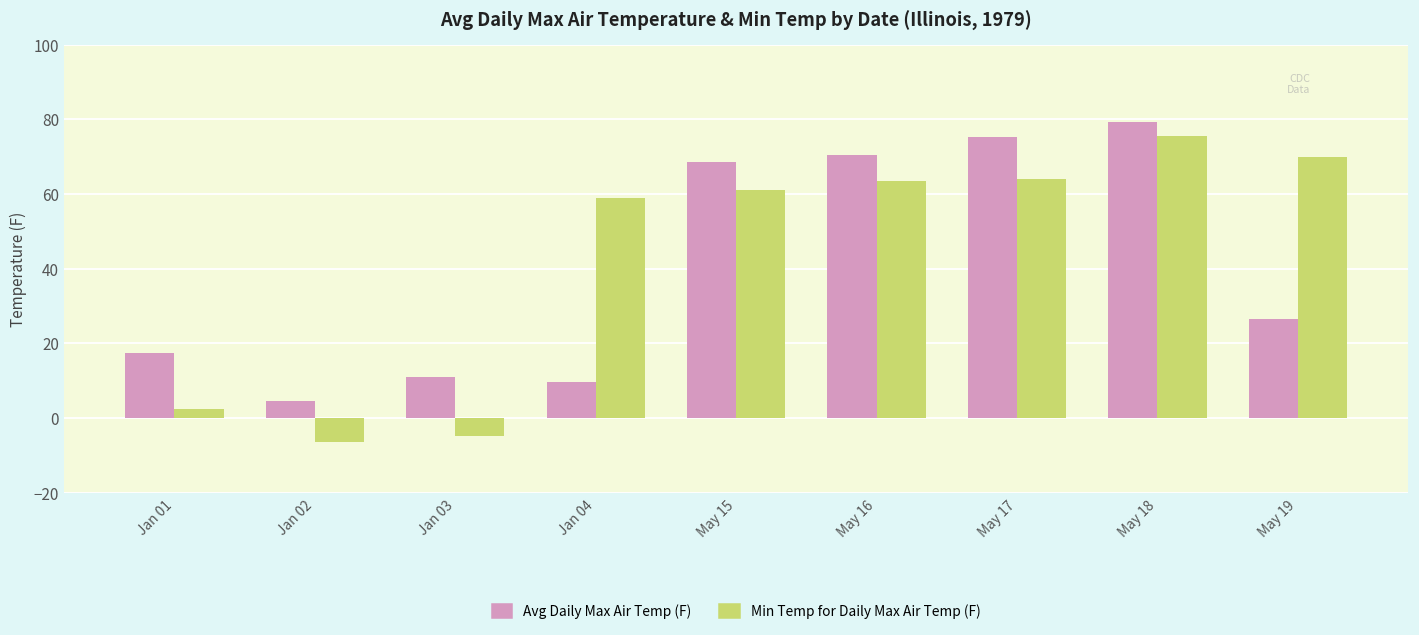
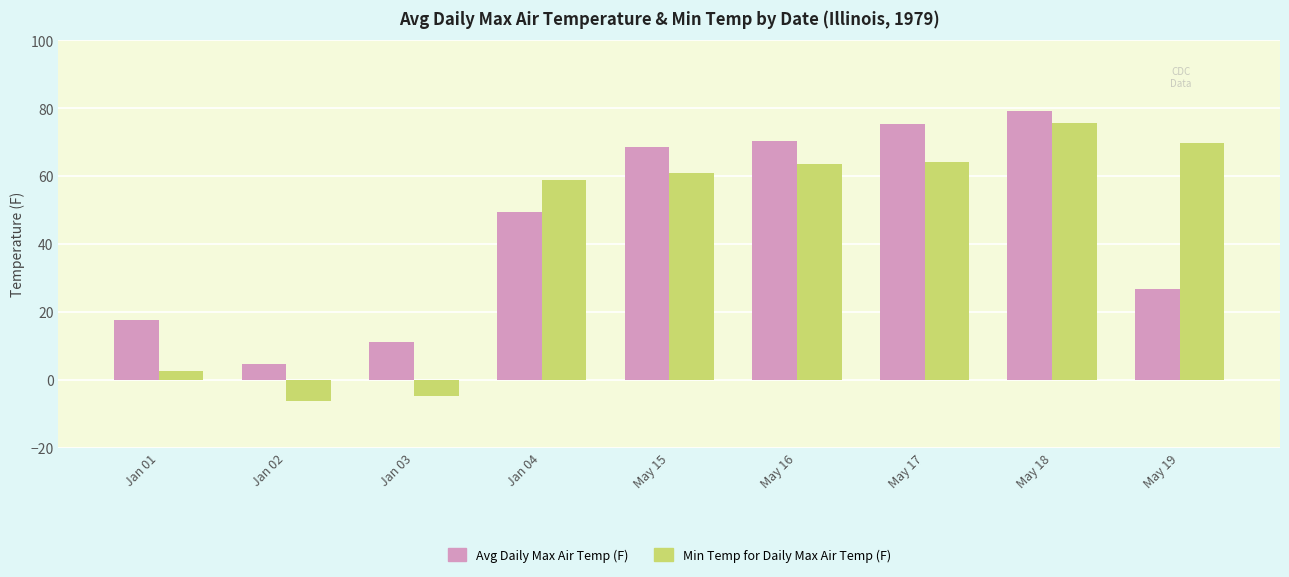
Avg Daily Max Air Temp (F), Jan 04: 10 -> 50
